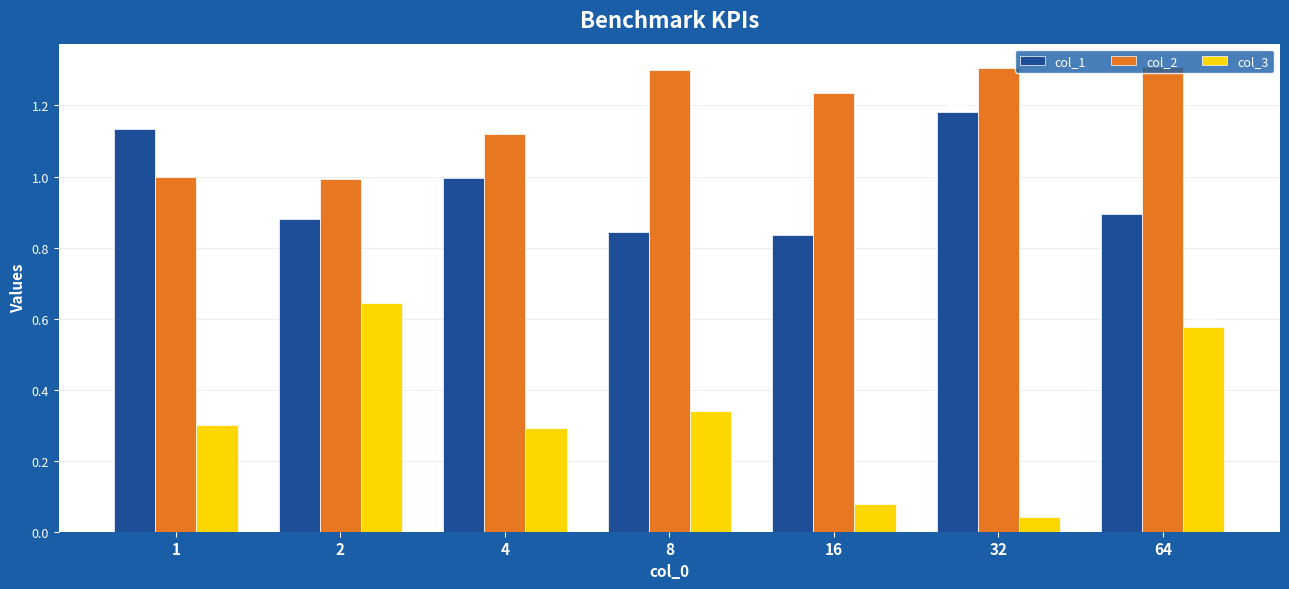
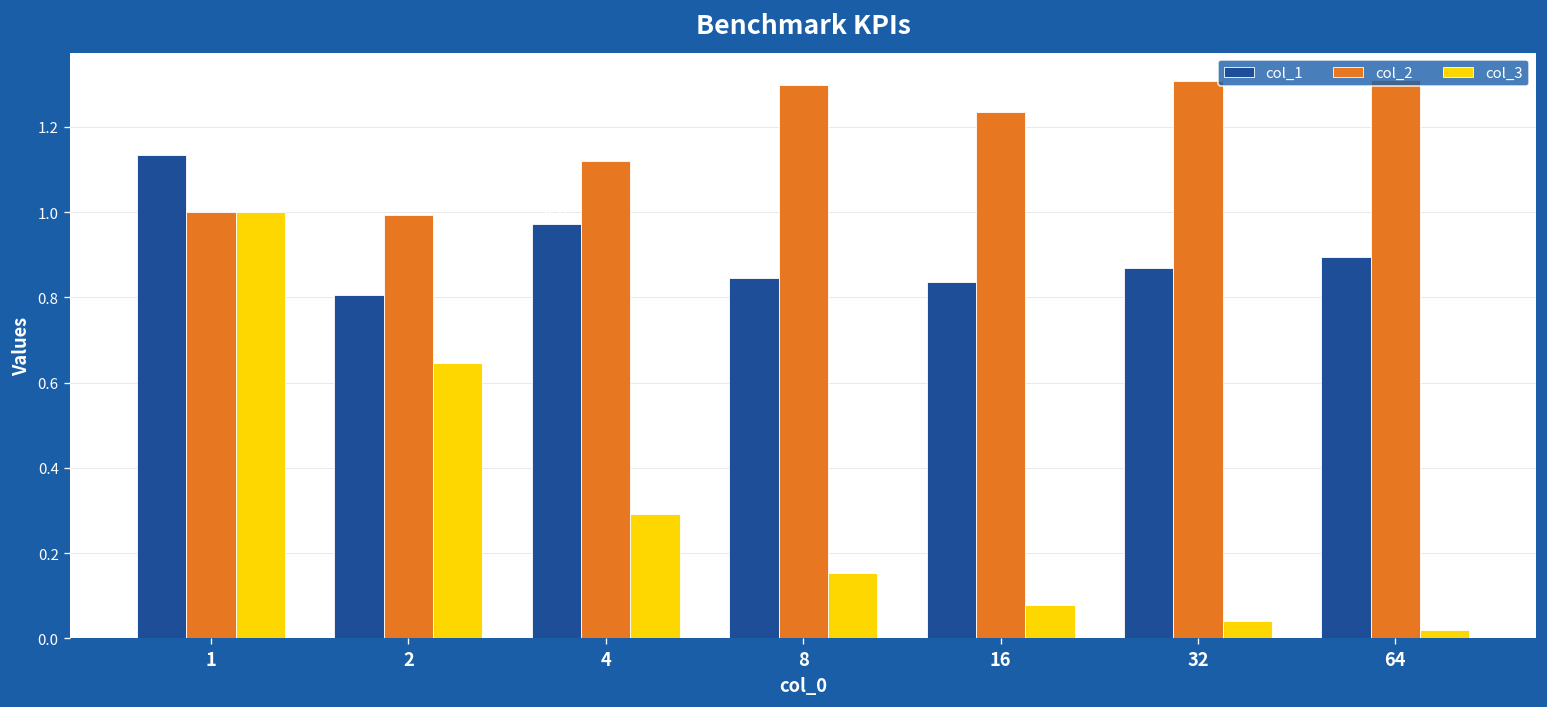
col_3, 1: 0.3 -> 1.0
col_1, 2: 0.88 -> 0.81
col_1, 4: 1.00 -> 0.97
col_3, 8: 0.34 -> 0.15
col_1, 32: 1.18 -> 0.87
col_3, 64: 0.58 -> 0.02
